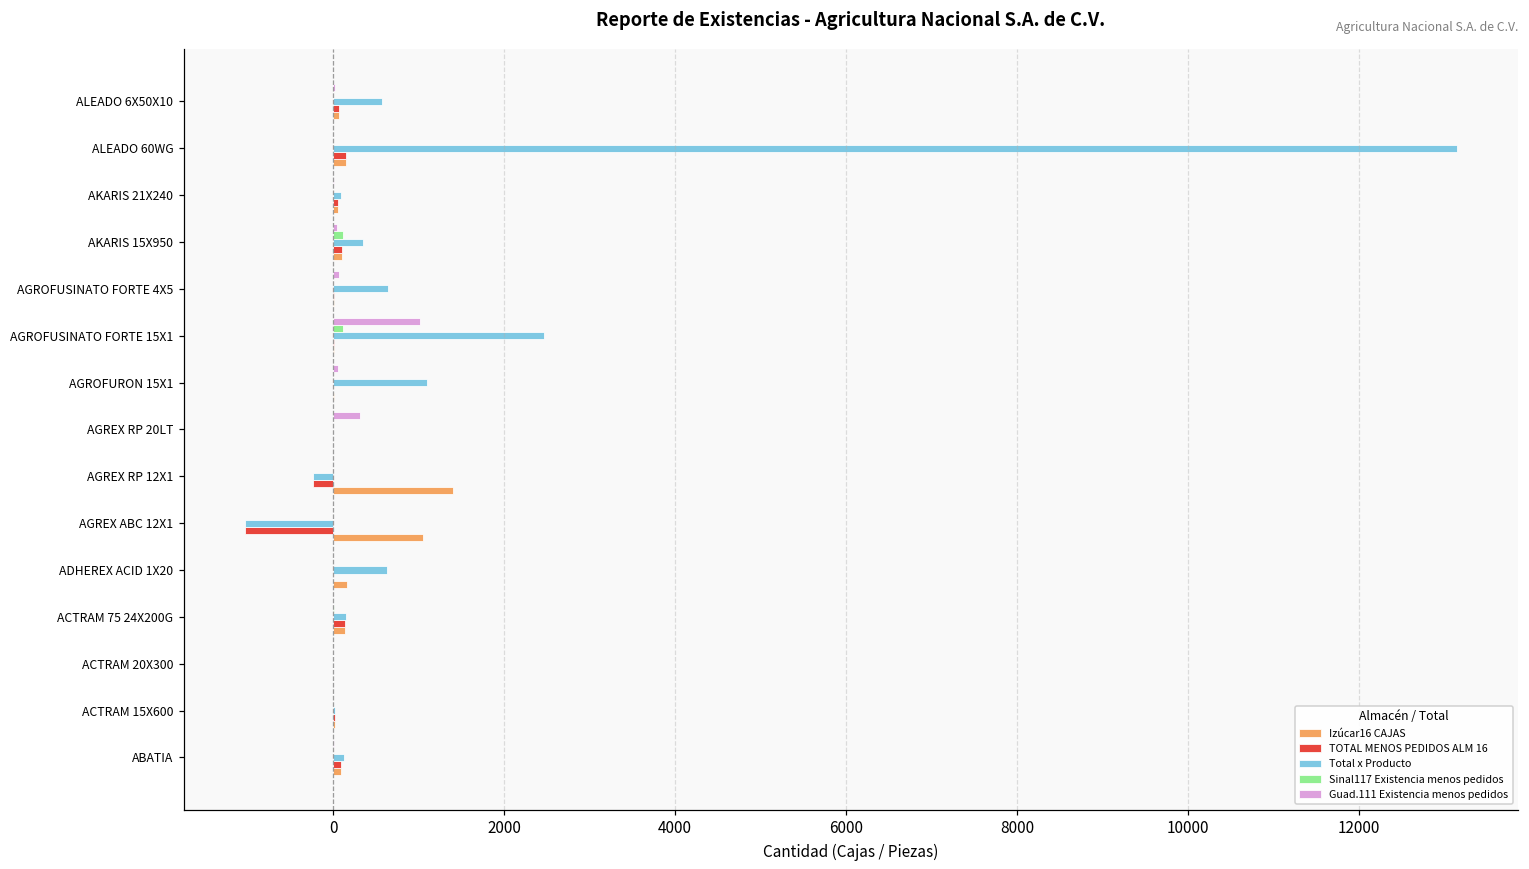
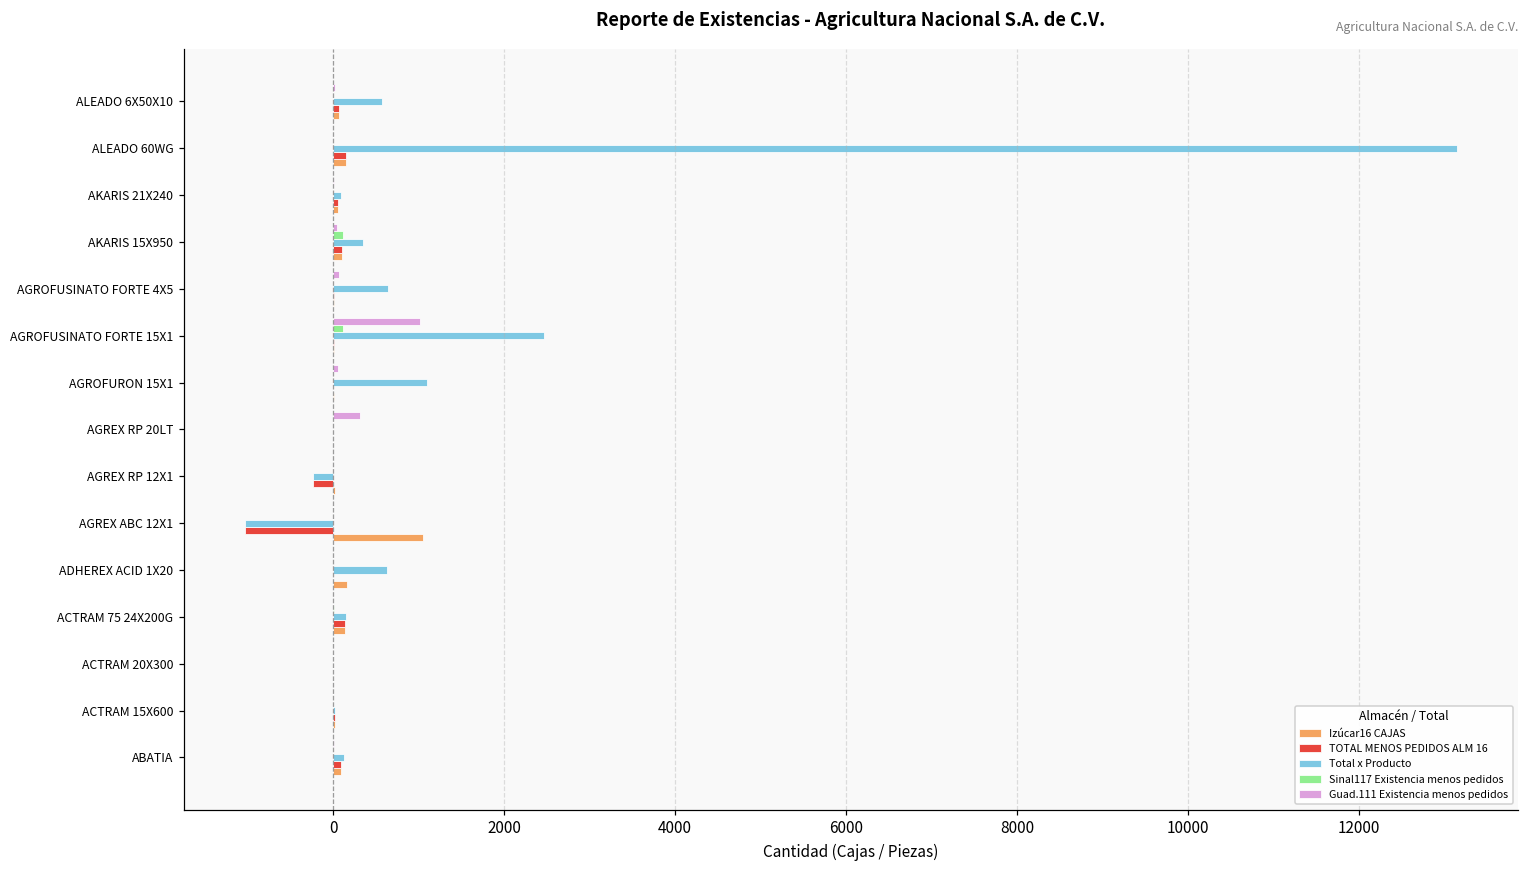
Izúcar16 CAJAS, AGREX RP 12X1: 1400 -> 0
